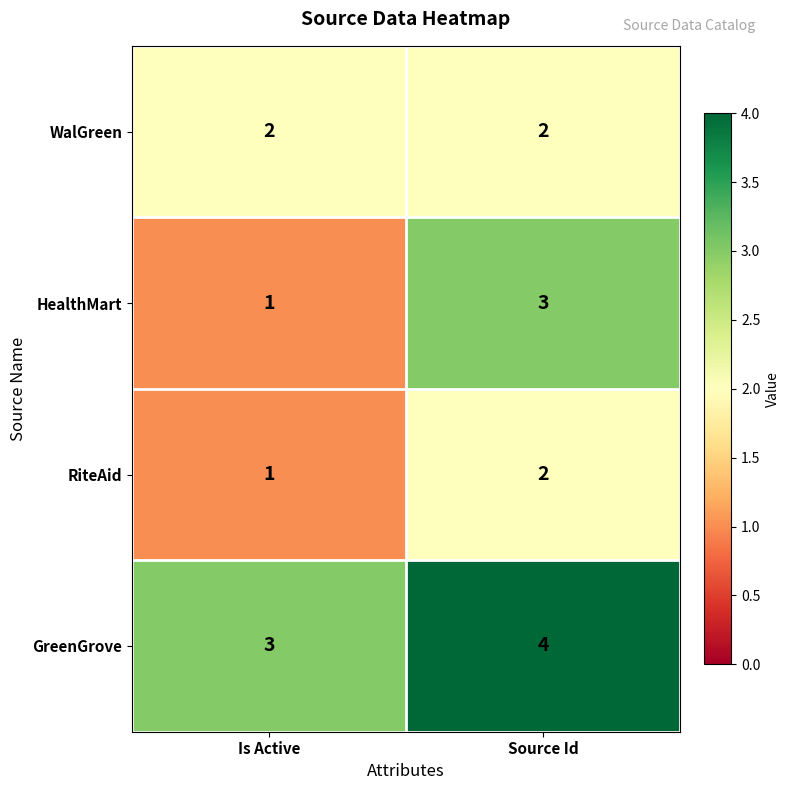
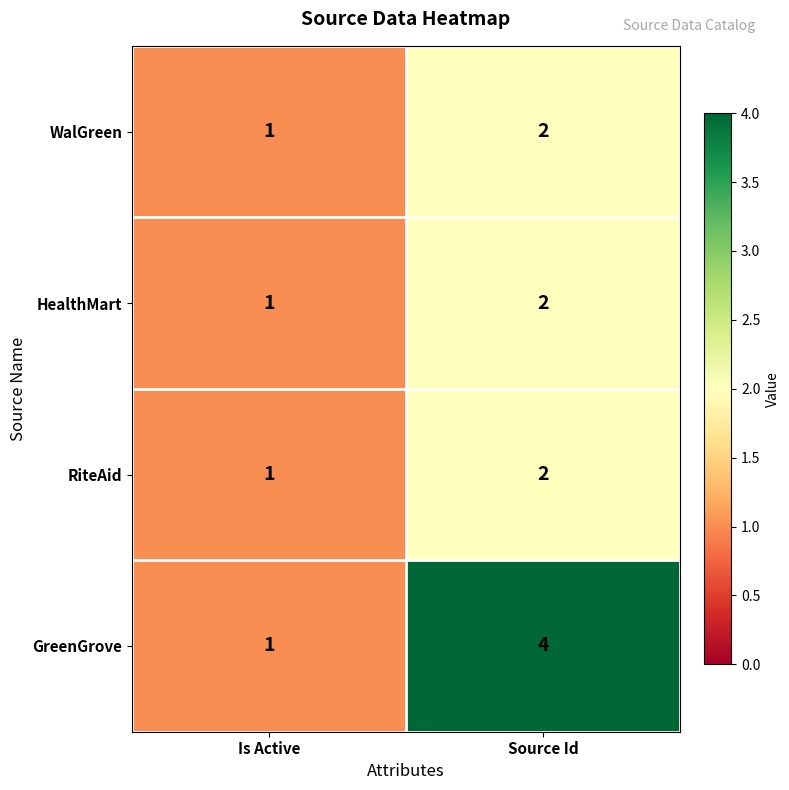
WalGreen, Is Active: 2 -> 1
HealthMart, Source Id: 3 -> 2
GreenGrove, Is Active: 3 -> 1
